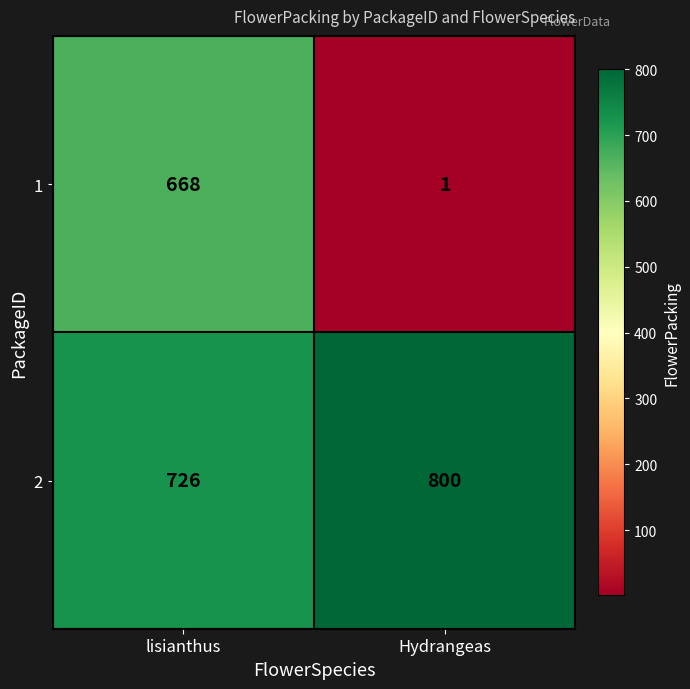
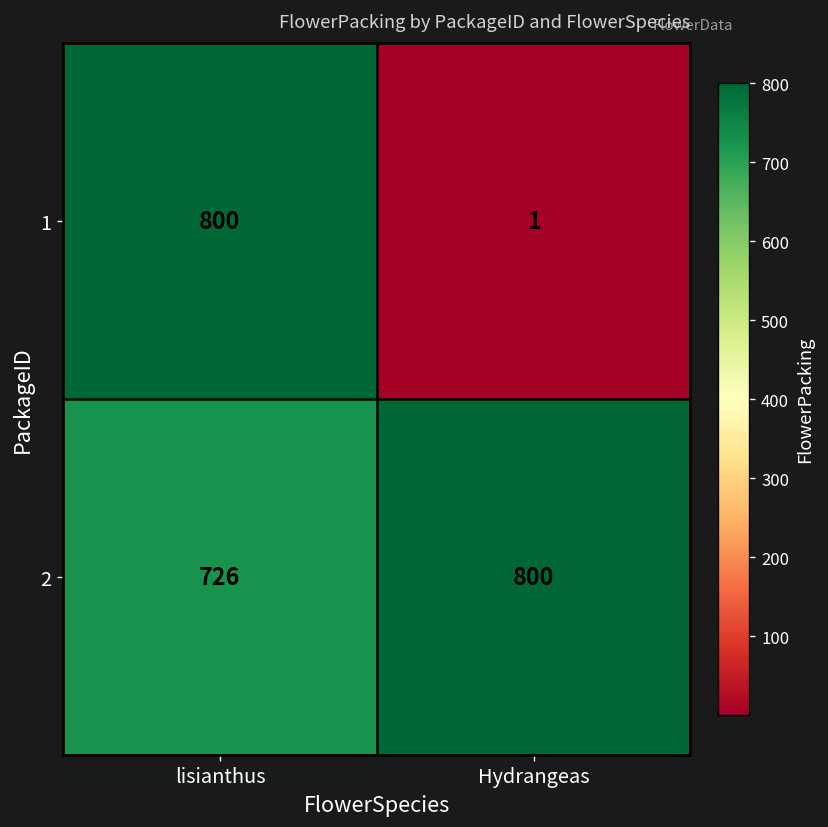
1, lisianthus: 668 -> 800
